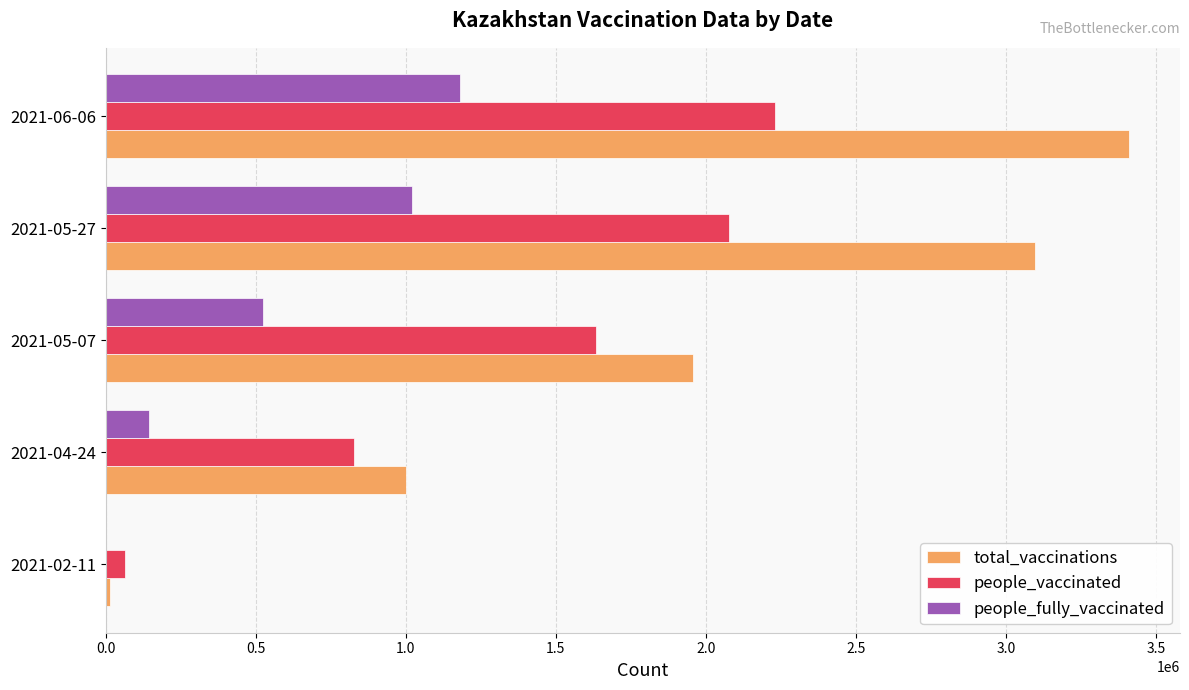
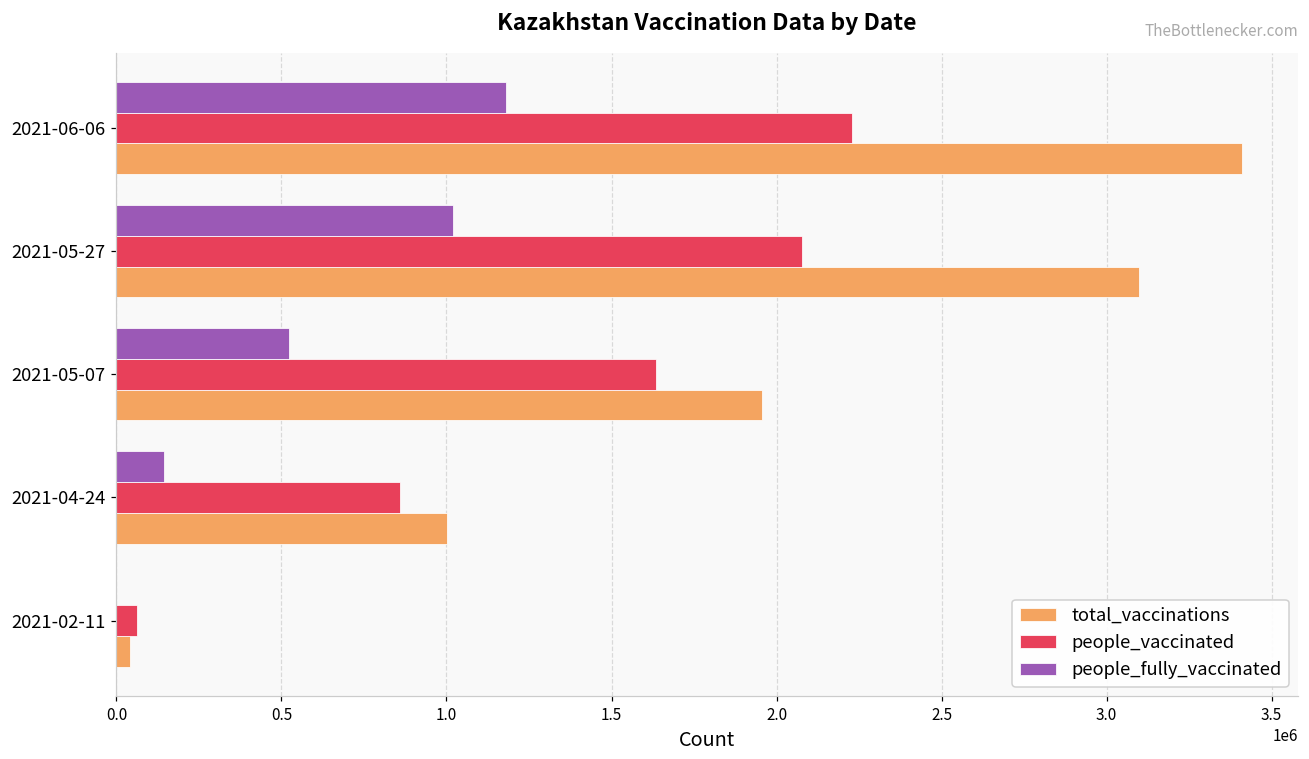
people_vaccinated, 2021-04-24: 830000 -> 860000
total_vaccinations, 2021-02-11: 10000 -> 40000
